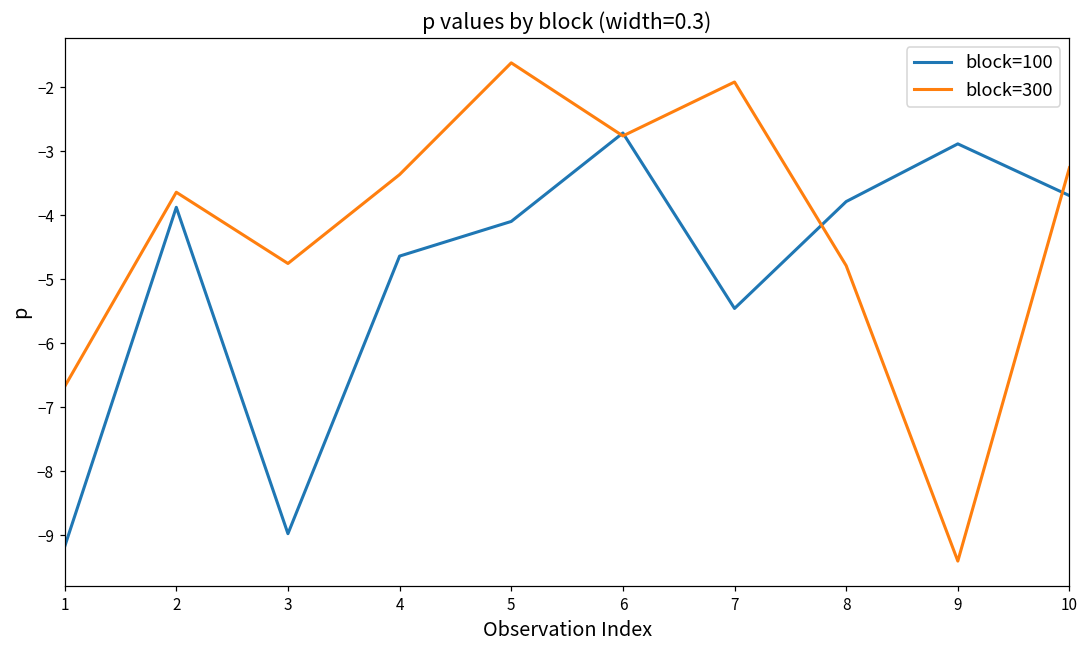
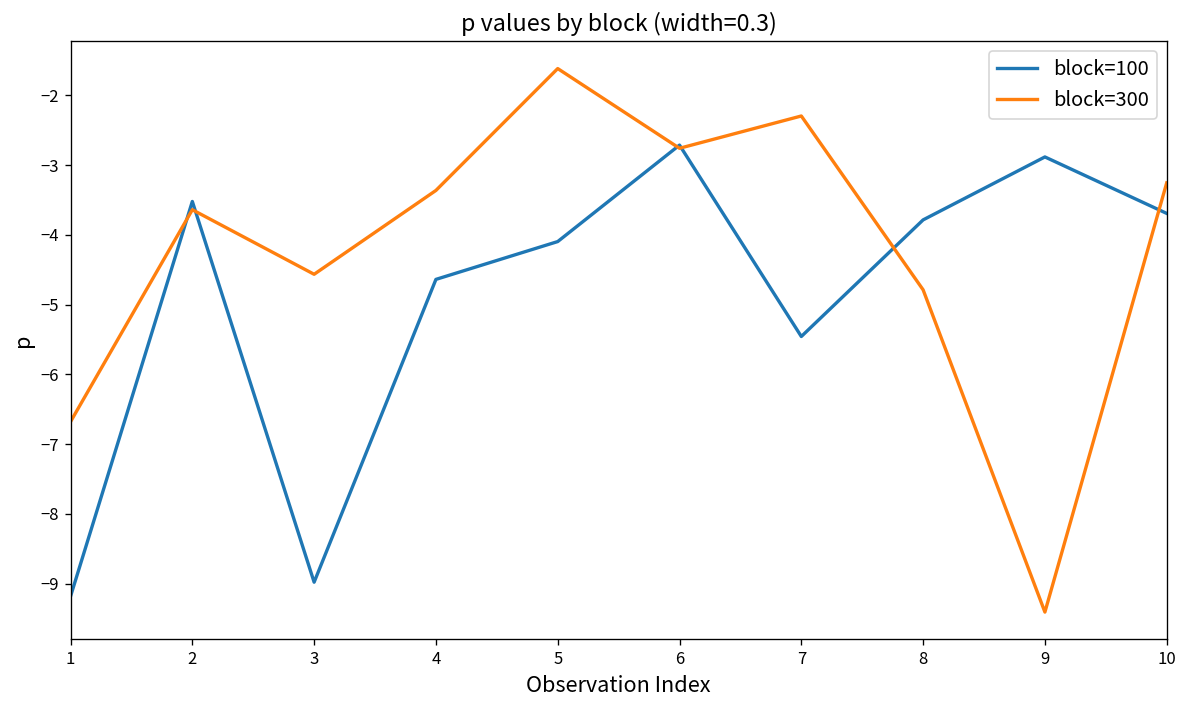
block=100, 2: -3.9 -> -3.5
block=300, 3: -4.8 -> -4.6
block=300, 7: -1.9 -> -2.3
